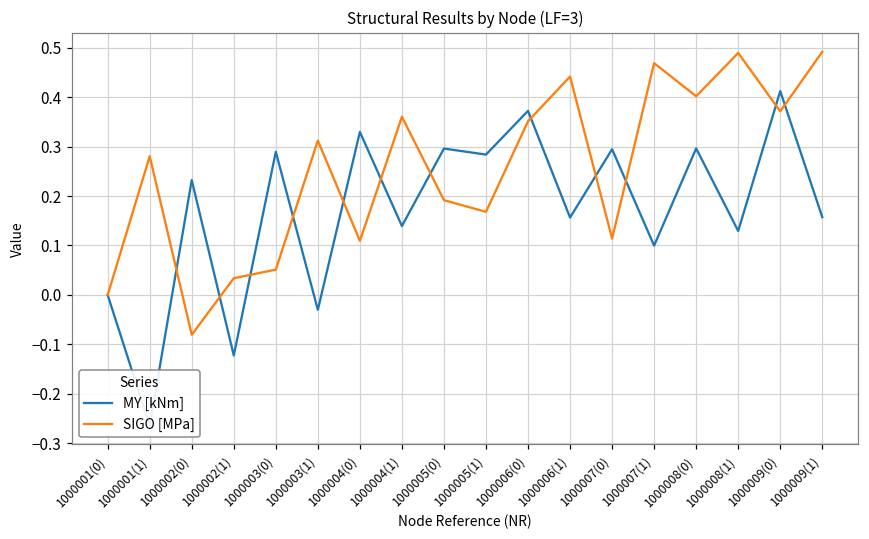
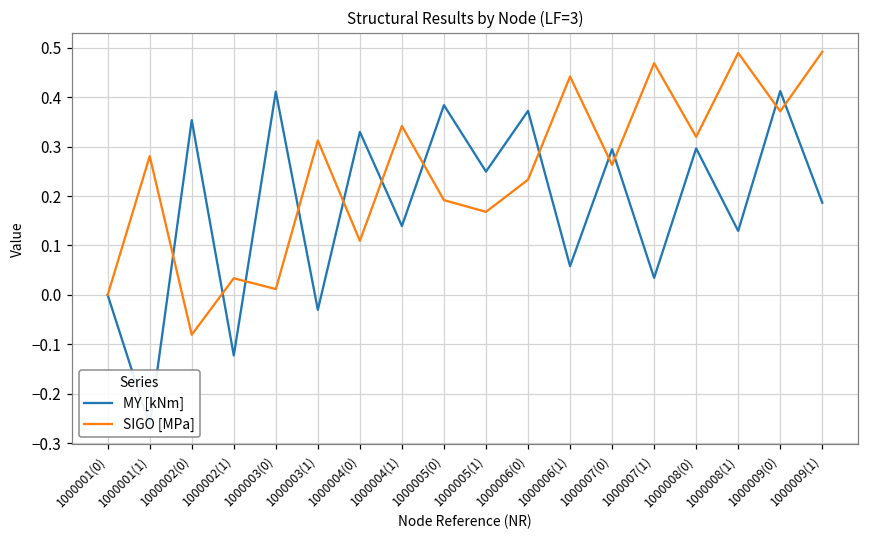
MY [kNm], 1000002(0): 0.23 -> 0.35
MY [kNm], 1000003(0): 0.29 -> 0.41
SIGO [MPa], 1000003(0): 0.05 -> 0.01
SIGO [MPa], 1000004(1): 0.36 -> 0.34
MY [kNm], 1000005(0): 0.30 -> 0.38
MY [kNm], 1000005(1): 0.28 -> 0.25
SIGO [MPa], 1000006(0): 0.35 -> 0.23
MY [kNm], 1000006(1): 0.16 -> 0.06
SIGO [MPa], 1000007(0): 0.11 -> 0.26
MY [kNm], 1000007(1): 0.10 -> 0.03
SIGO [MPa], 1000008(0): 0.40 -> 0.32
MY [kNm], 1000009(1): 0.16 -> 0.19
